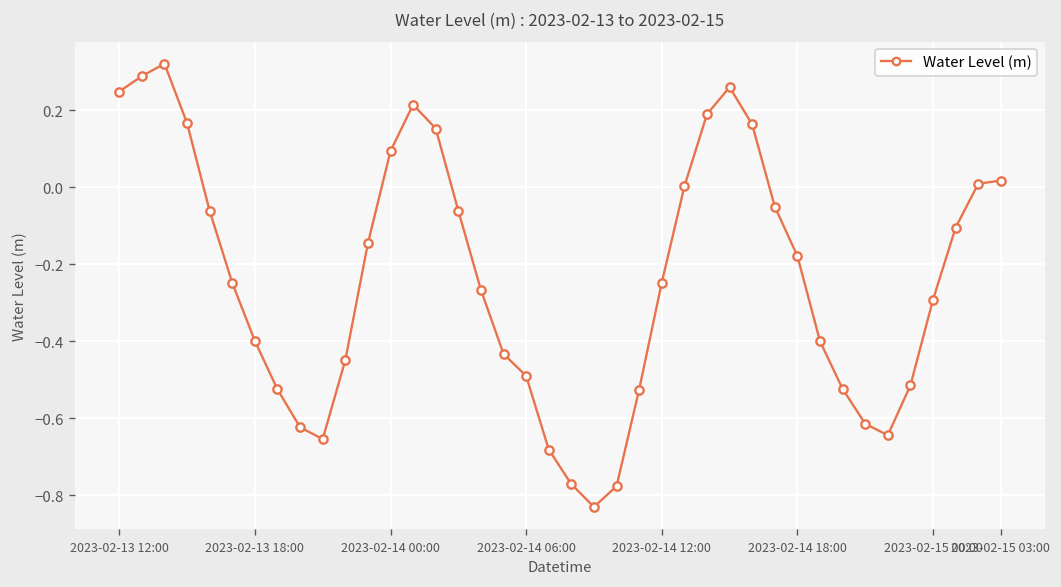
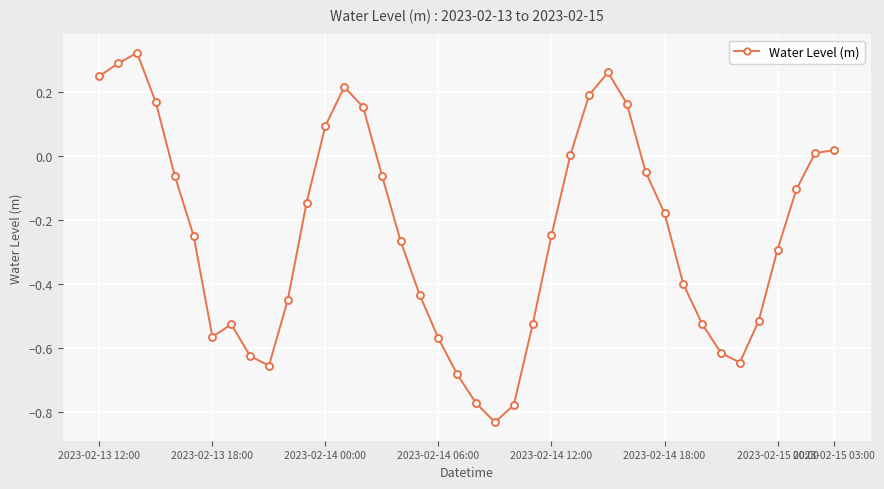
2023-02-13 18:00: -0.40 -> -0.56
2023-02-14 06:00: -0.49 -> -0.57
